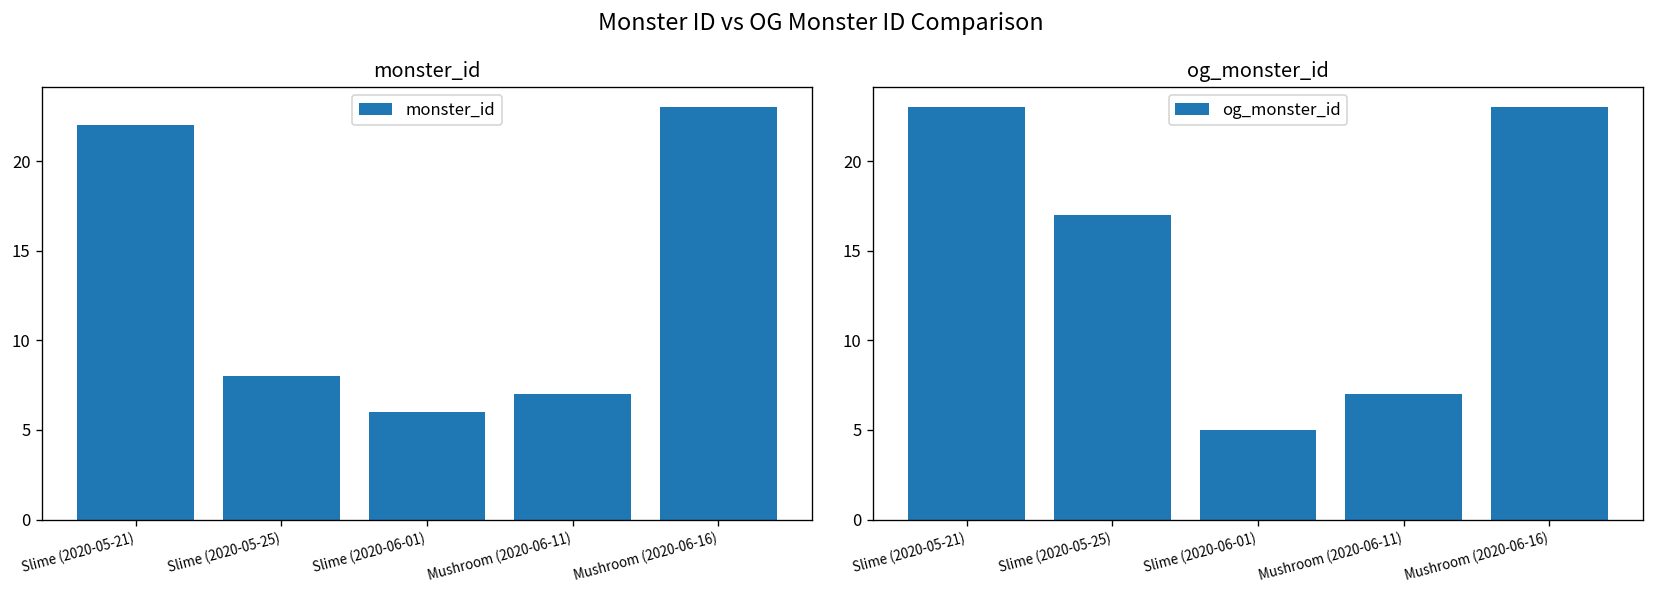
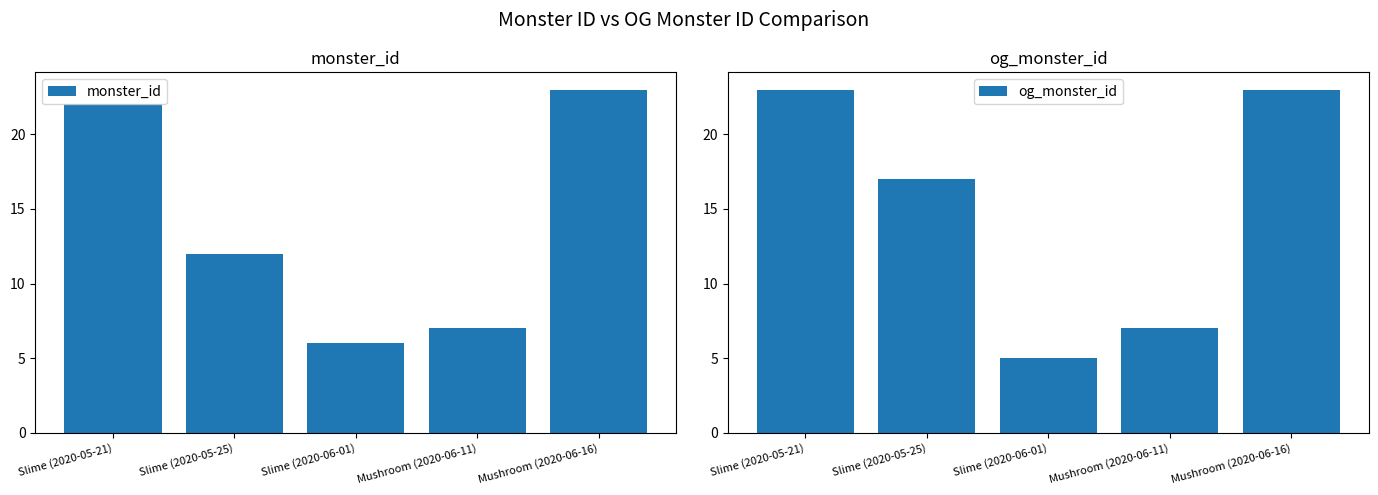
monster_id, Slime (2020-05-25): 8 -> 12
